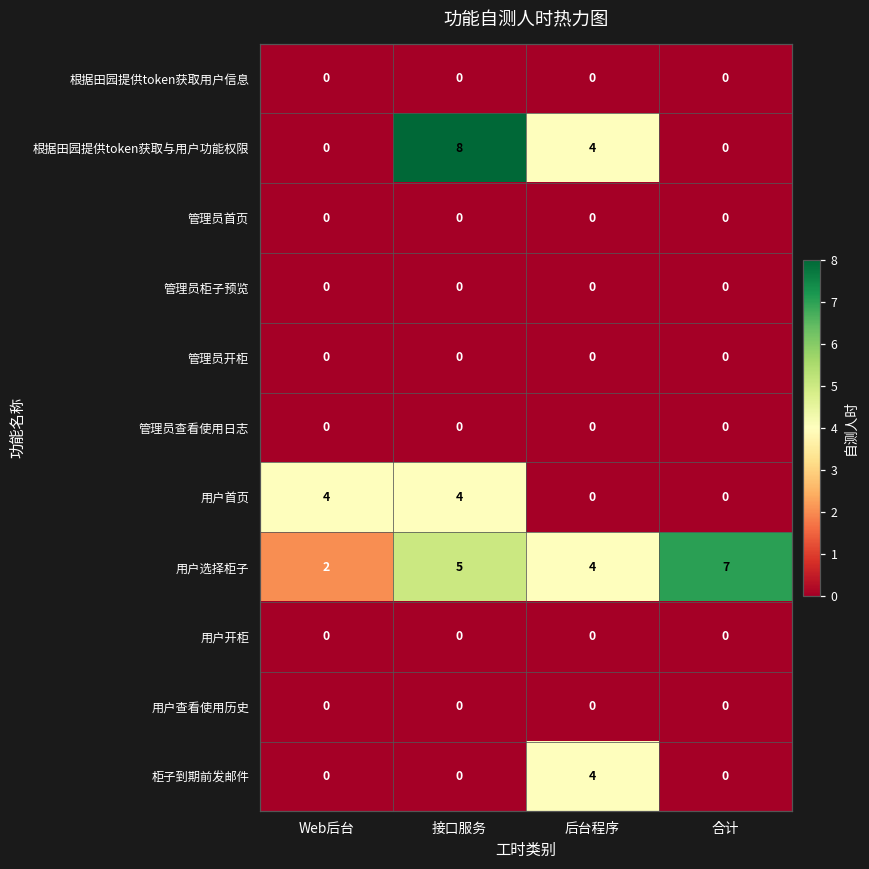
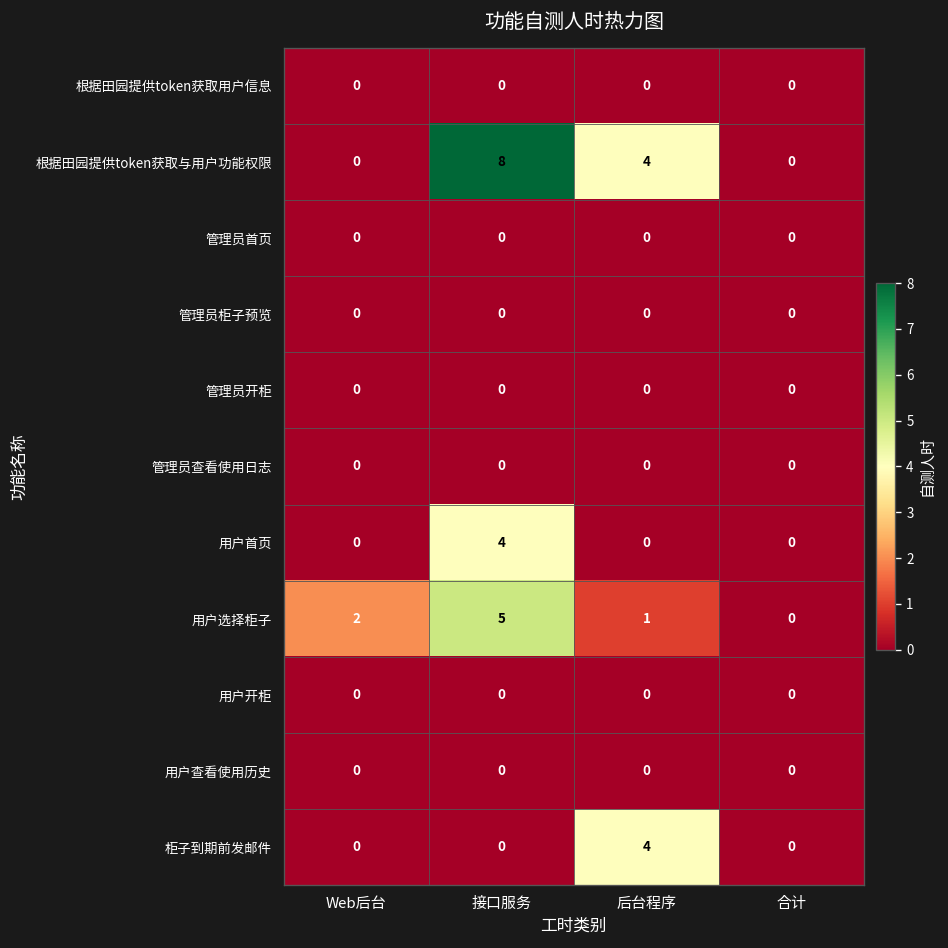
用户首页, Web后台: 4 -> 0
用户选择柜子, 后台程序: 4 -> 1
用户选择柜子, 合计: 7 -> 0
